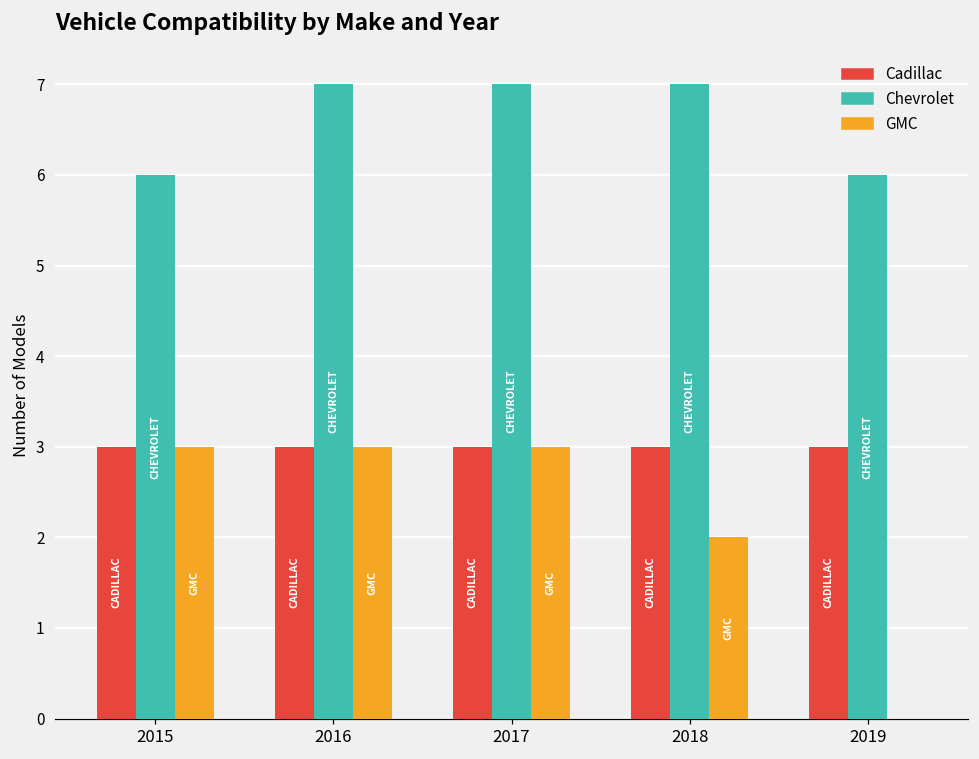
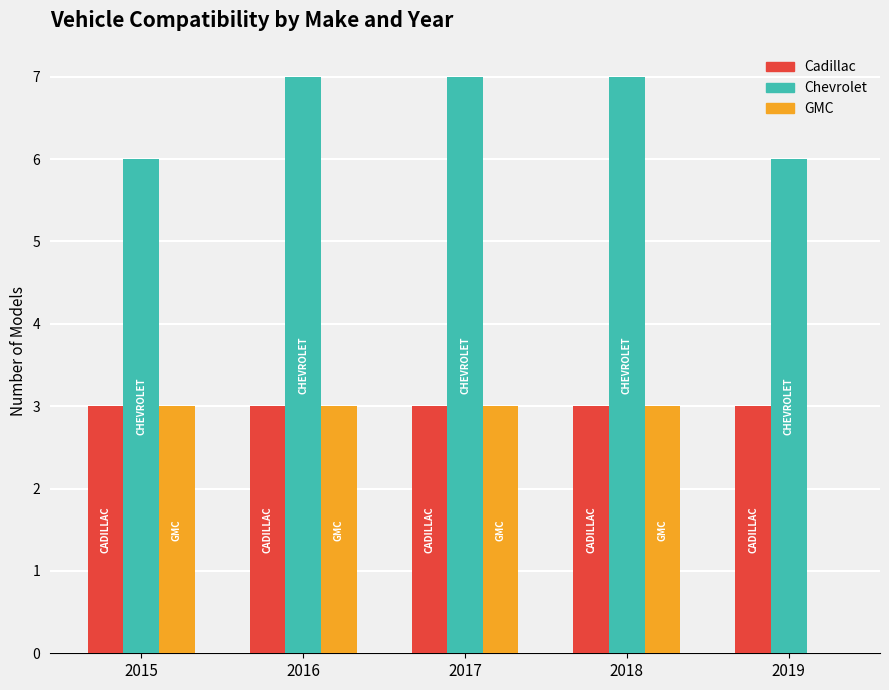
GMC, 2018: 2 -> 3
